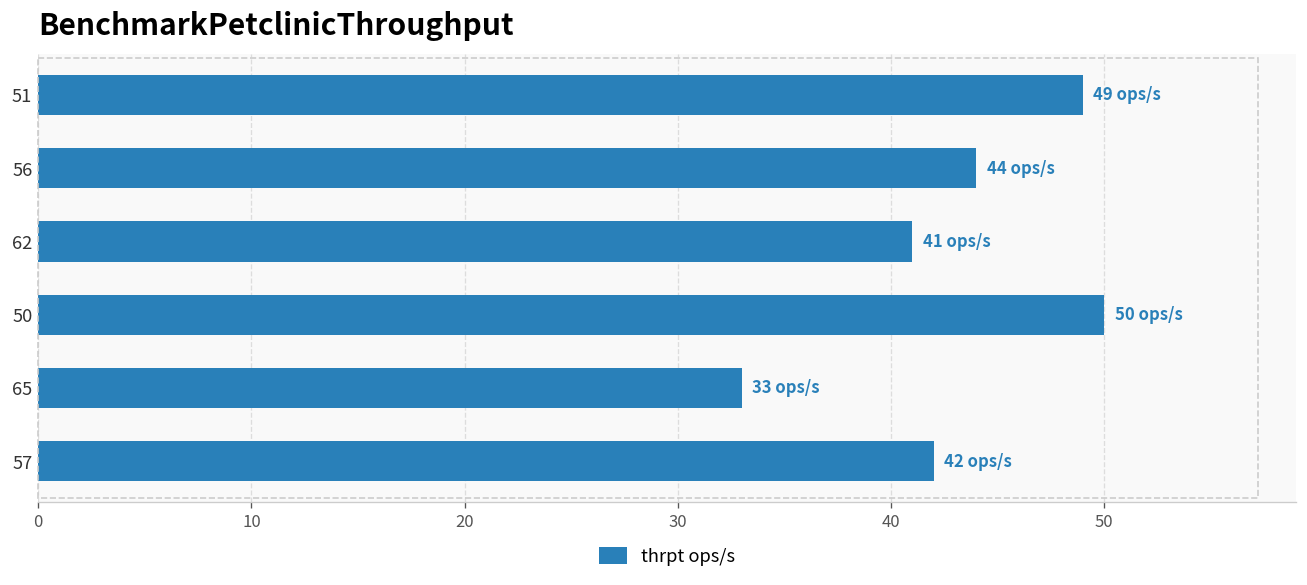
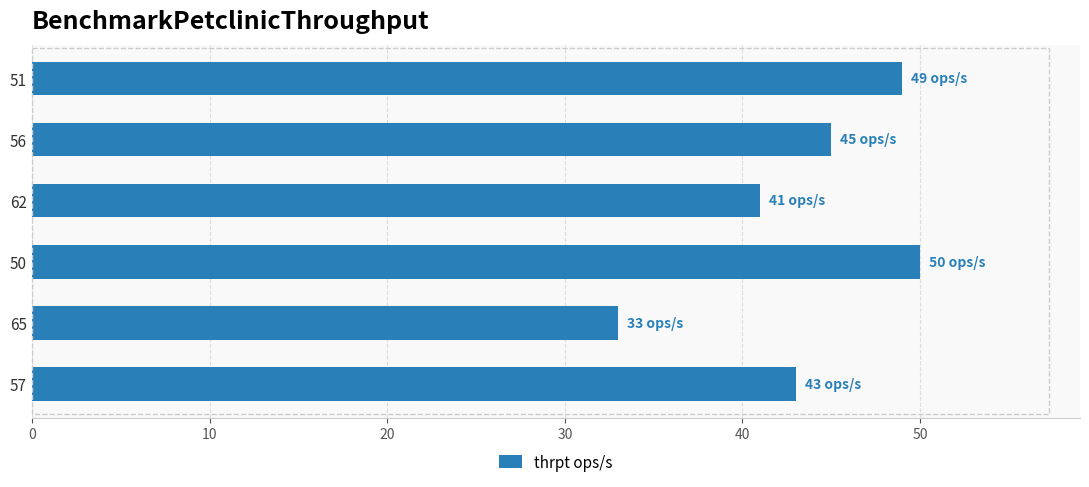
56: 44 -> 45
57: 42 -> 43
